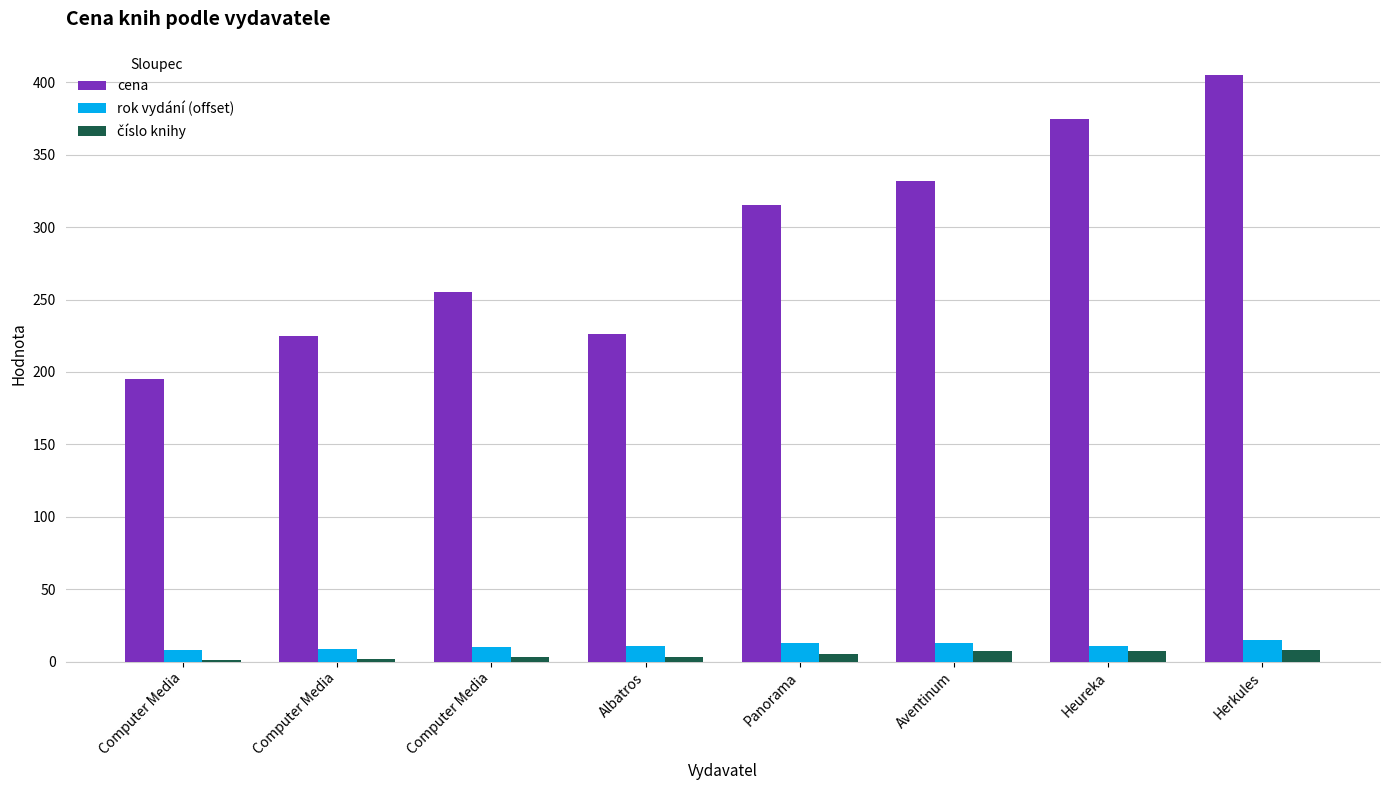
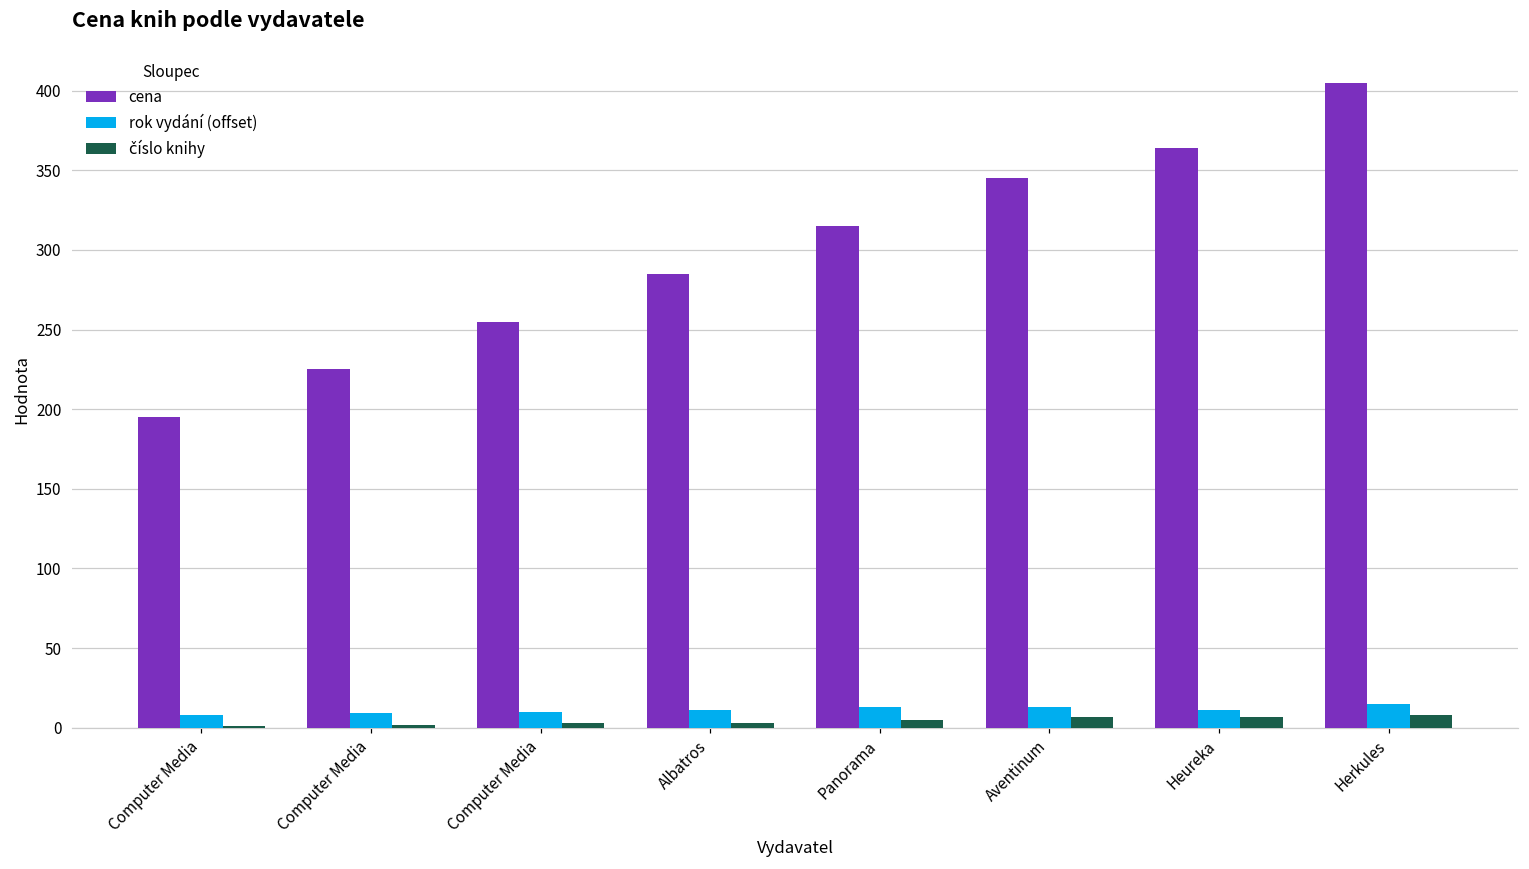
cena, Albatros: 226 -> 285
cena, Aventinum: 332 -> 345
cena, Heureka: 375 -> 364
